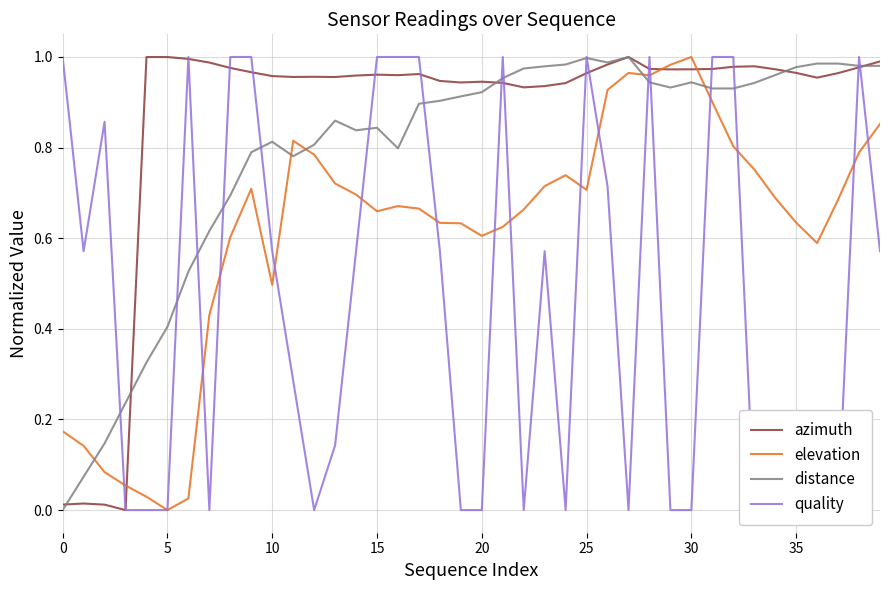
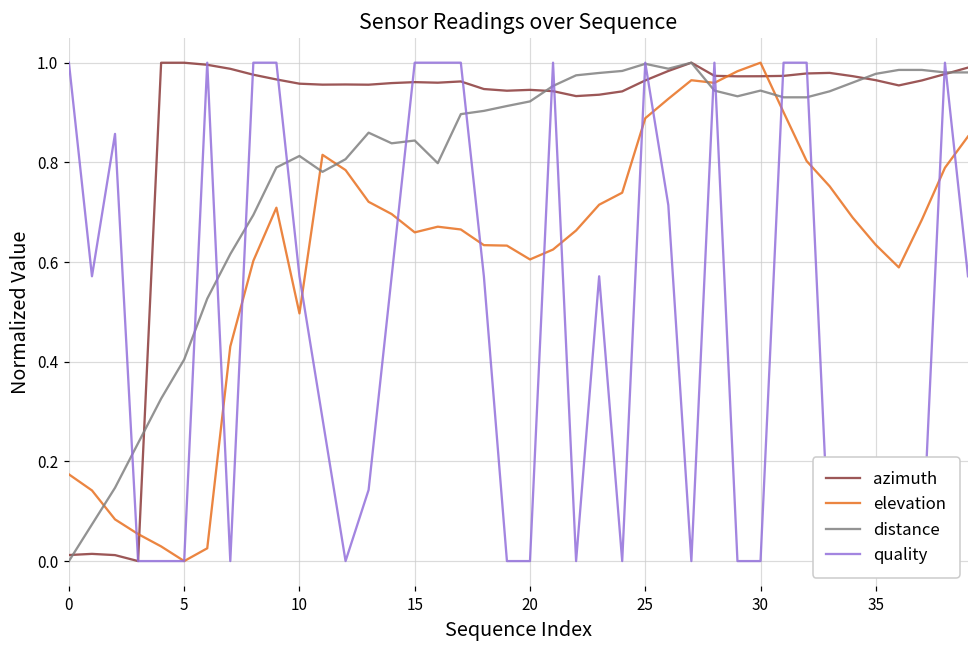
elevation, 25: 0.71 -> 0.89
